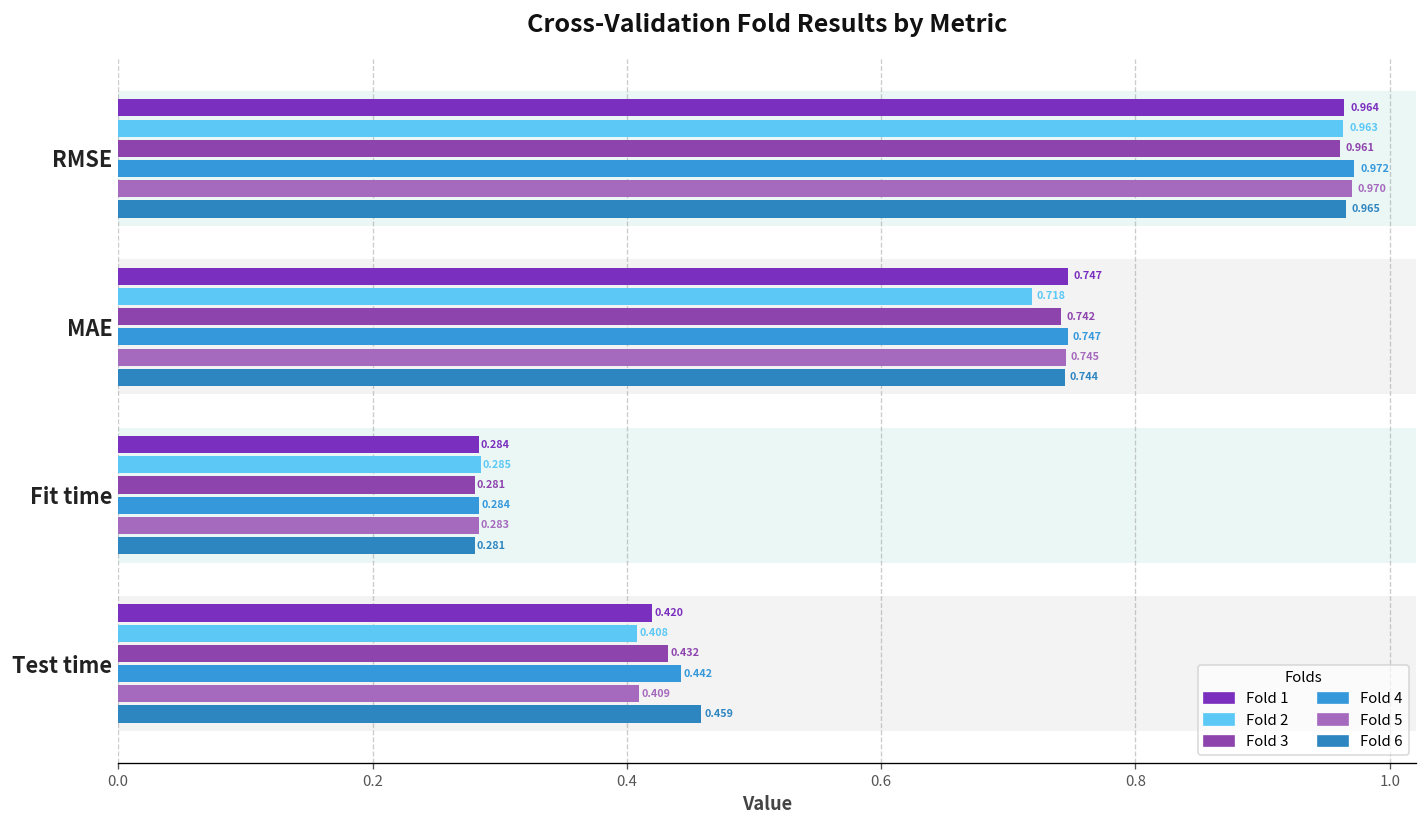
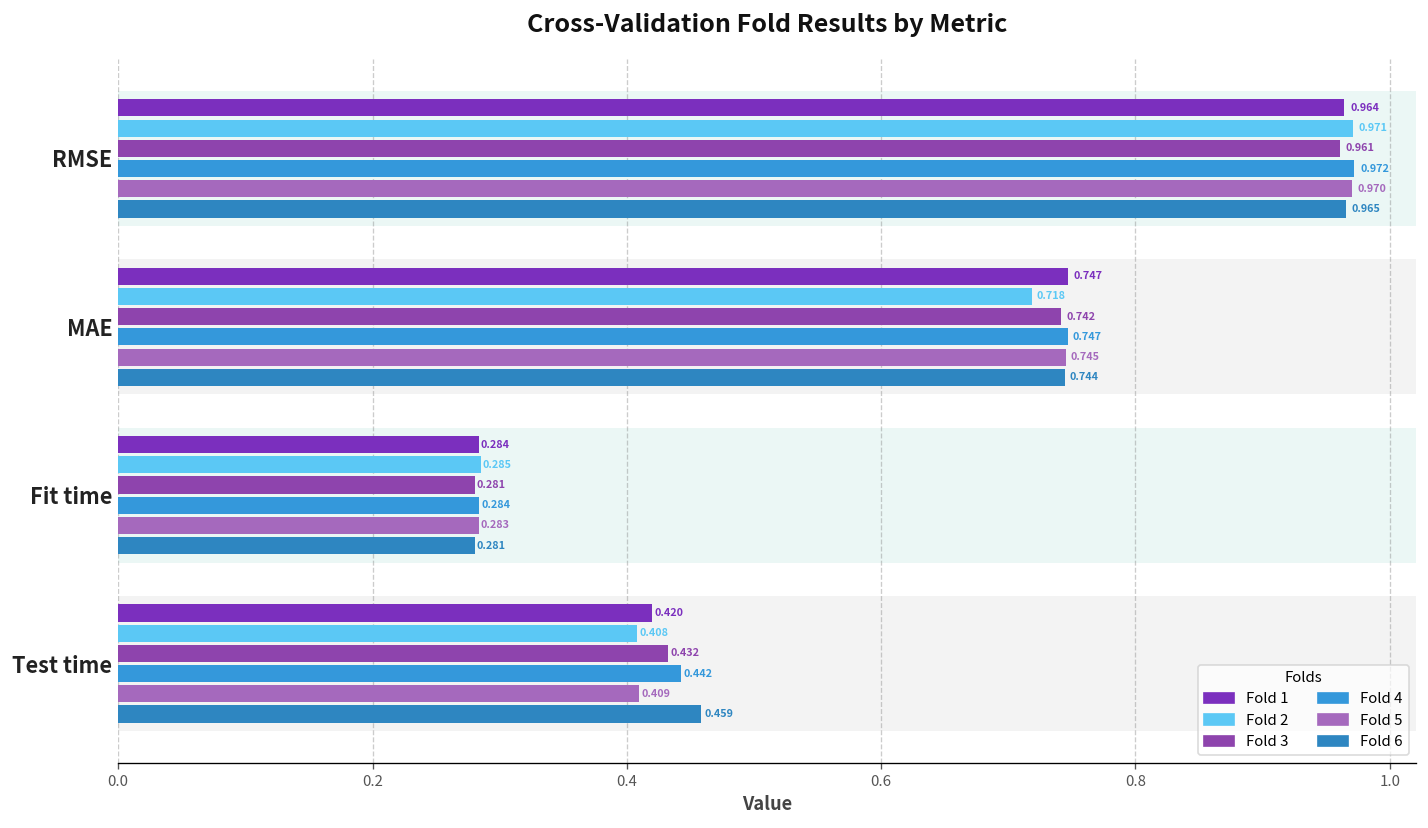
Fold 2, RMSE: 0.963 -> 0.971
